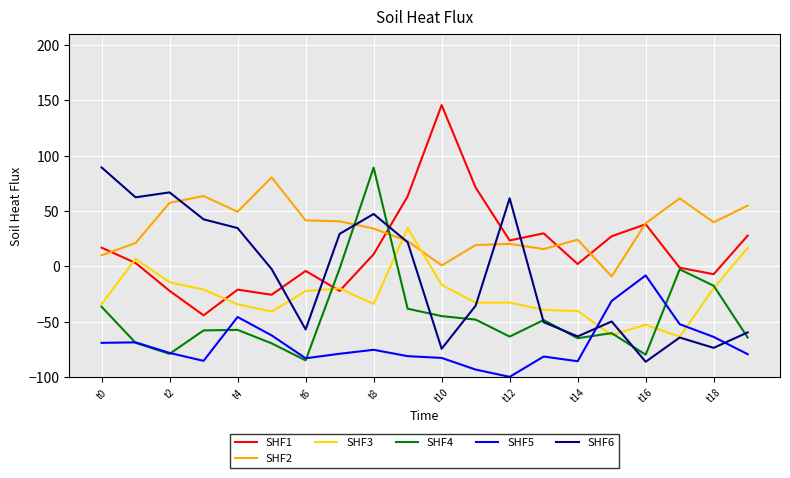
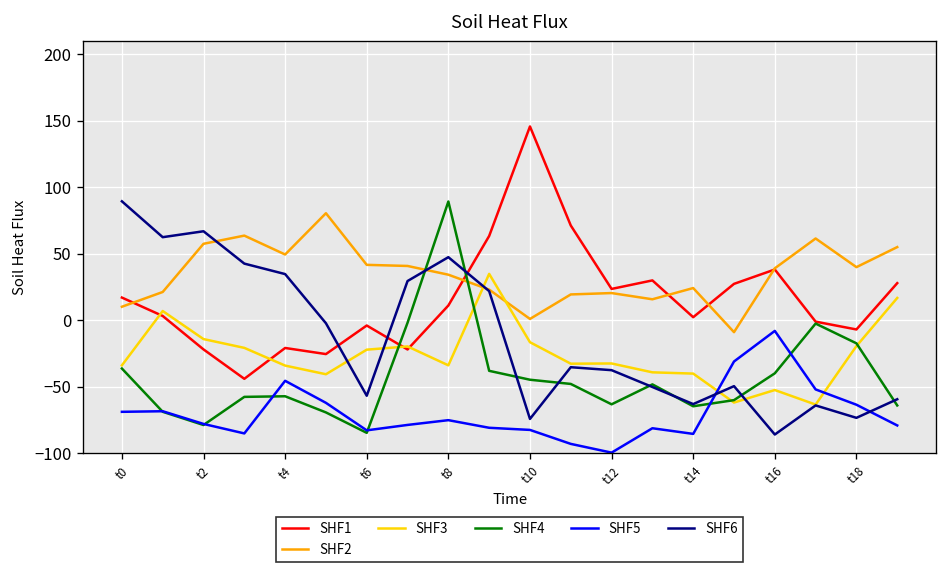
SHF6, t12: 62 -> -38
SHF4, t16: -80 -> -40
